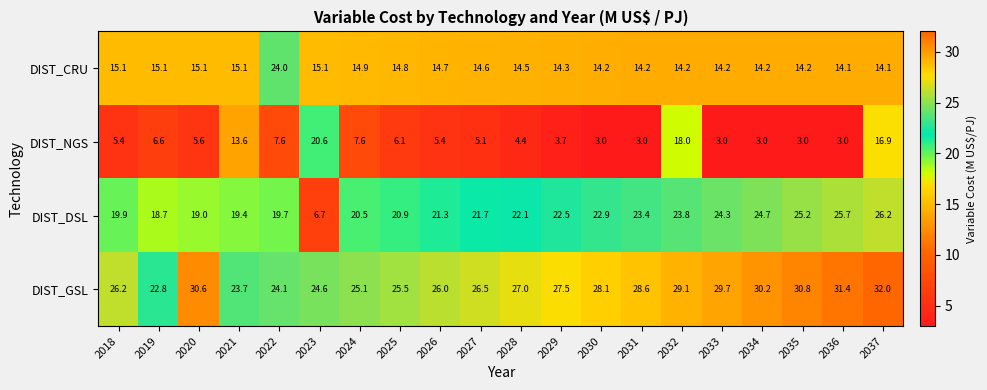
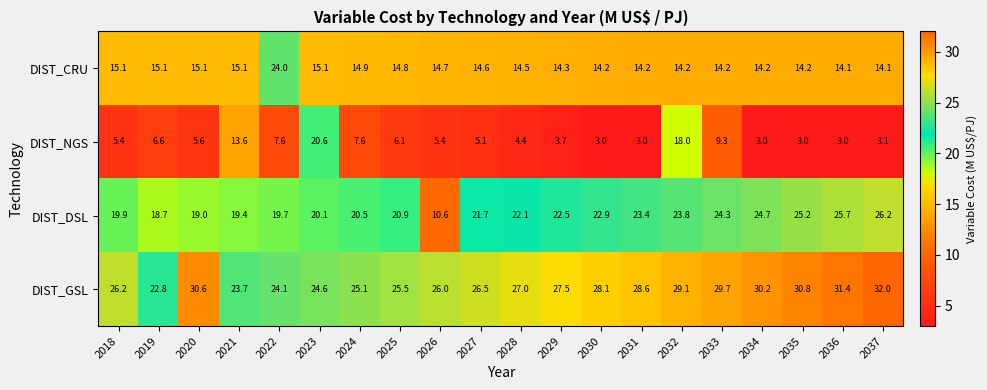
DIST_NGS, 2033: 3.0 -> 9.3
DIST_NGS, 2037: 16.9 -> 3.1
DIST_DSL, 2023: 6.7 -> 20.1
DIST_DSL, 2026: 21.3 -> 10.6
